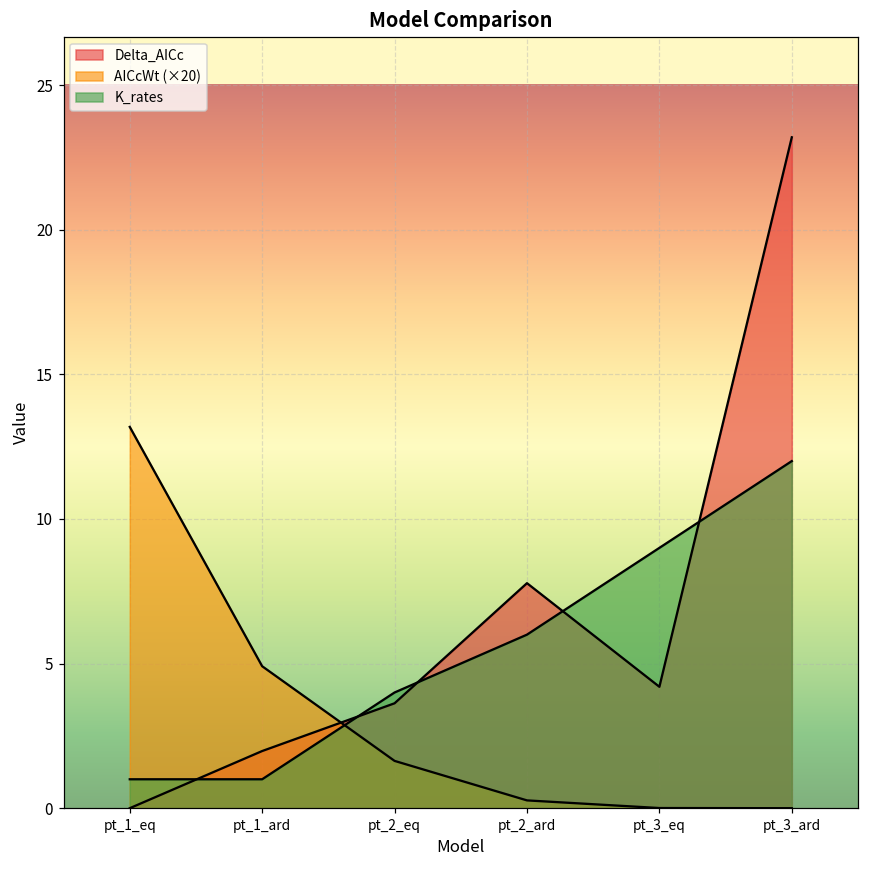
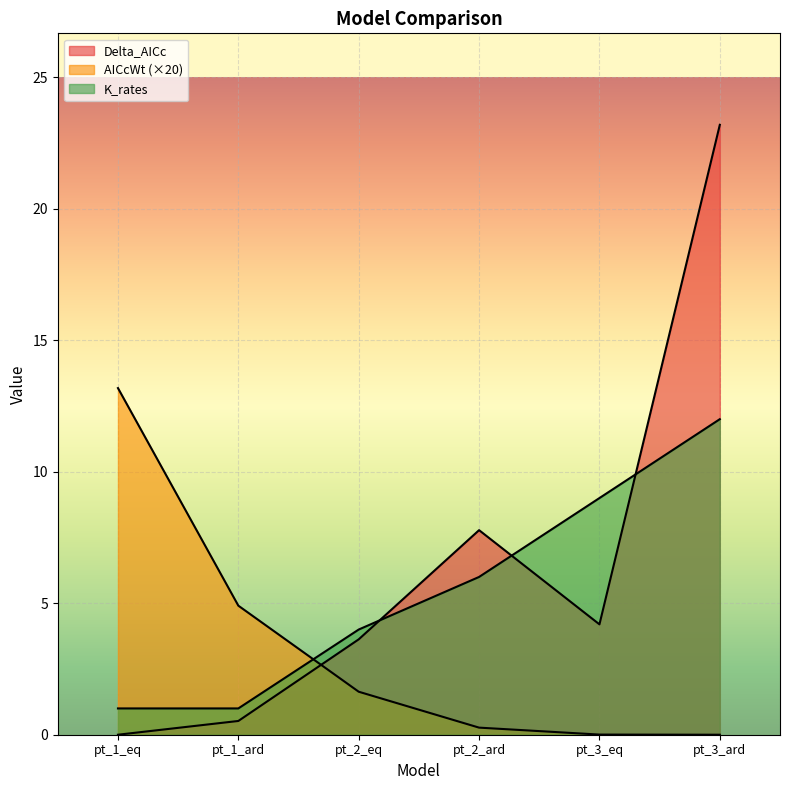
Delta_AICc, pt_1_ard: 2.0 -> 0.5
